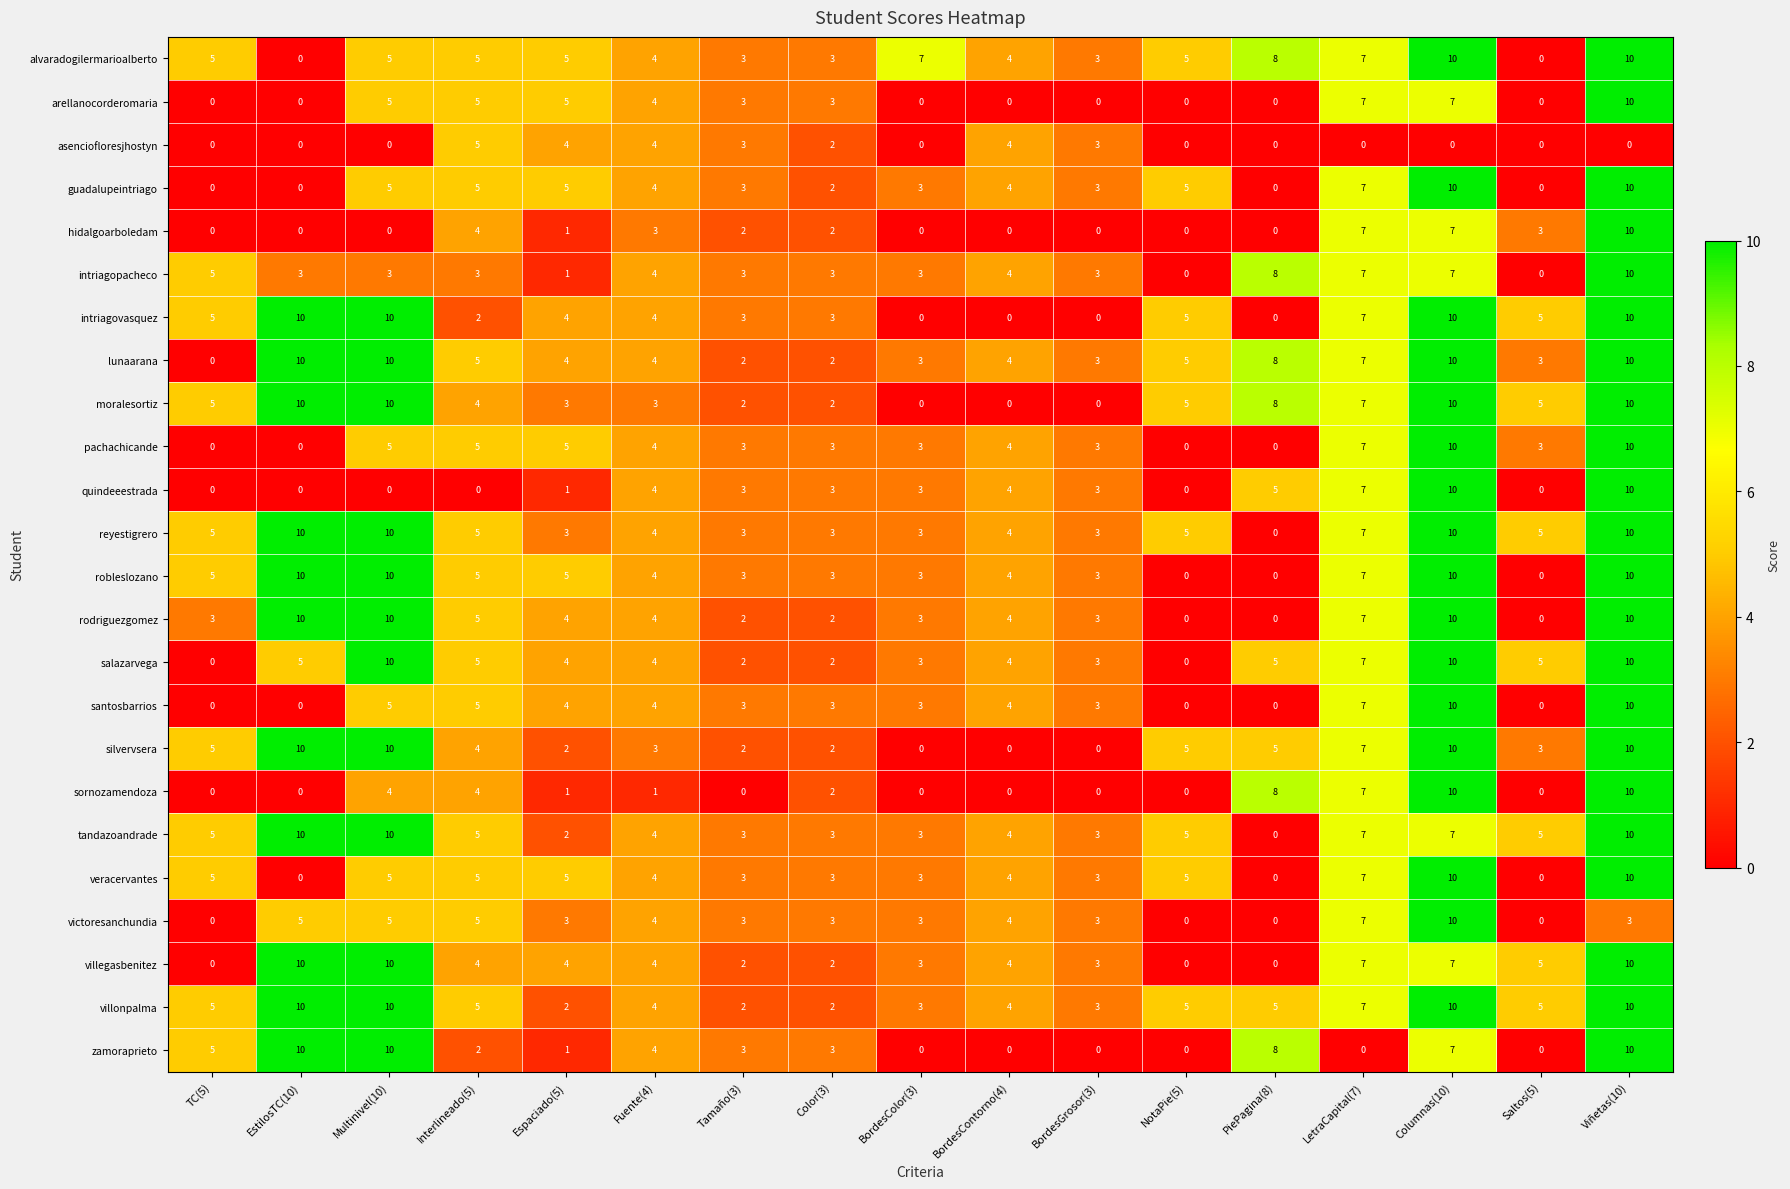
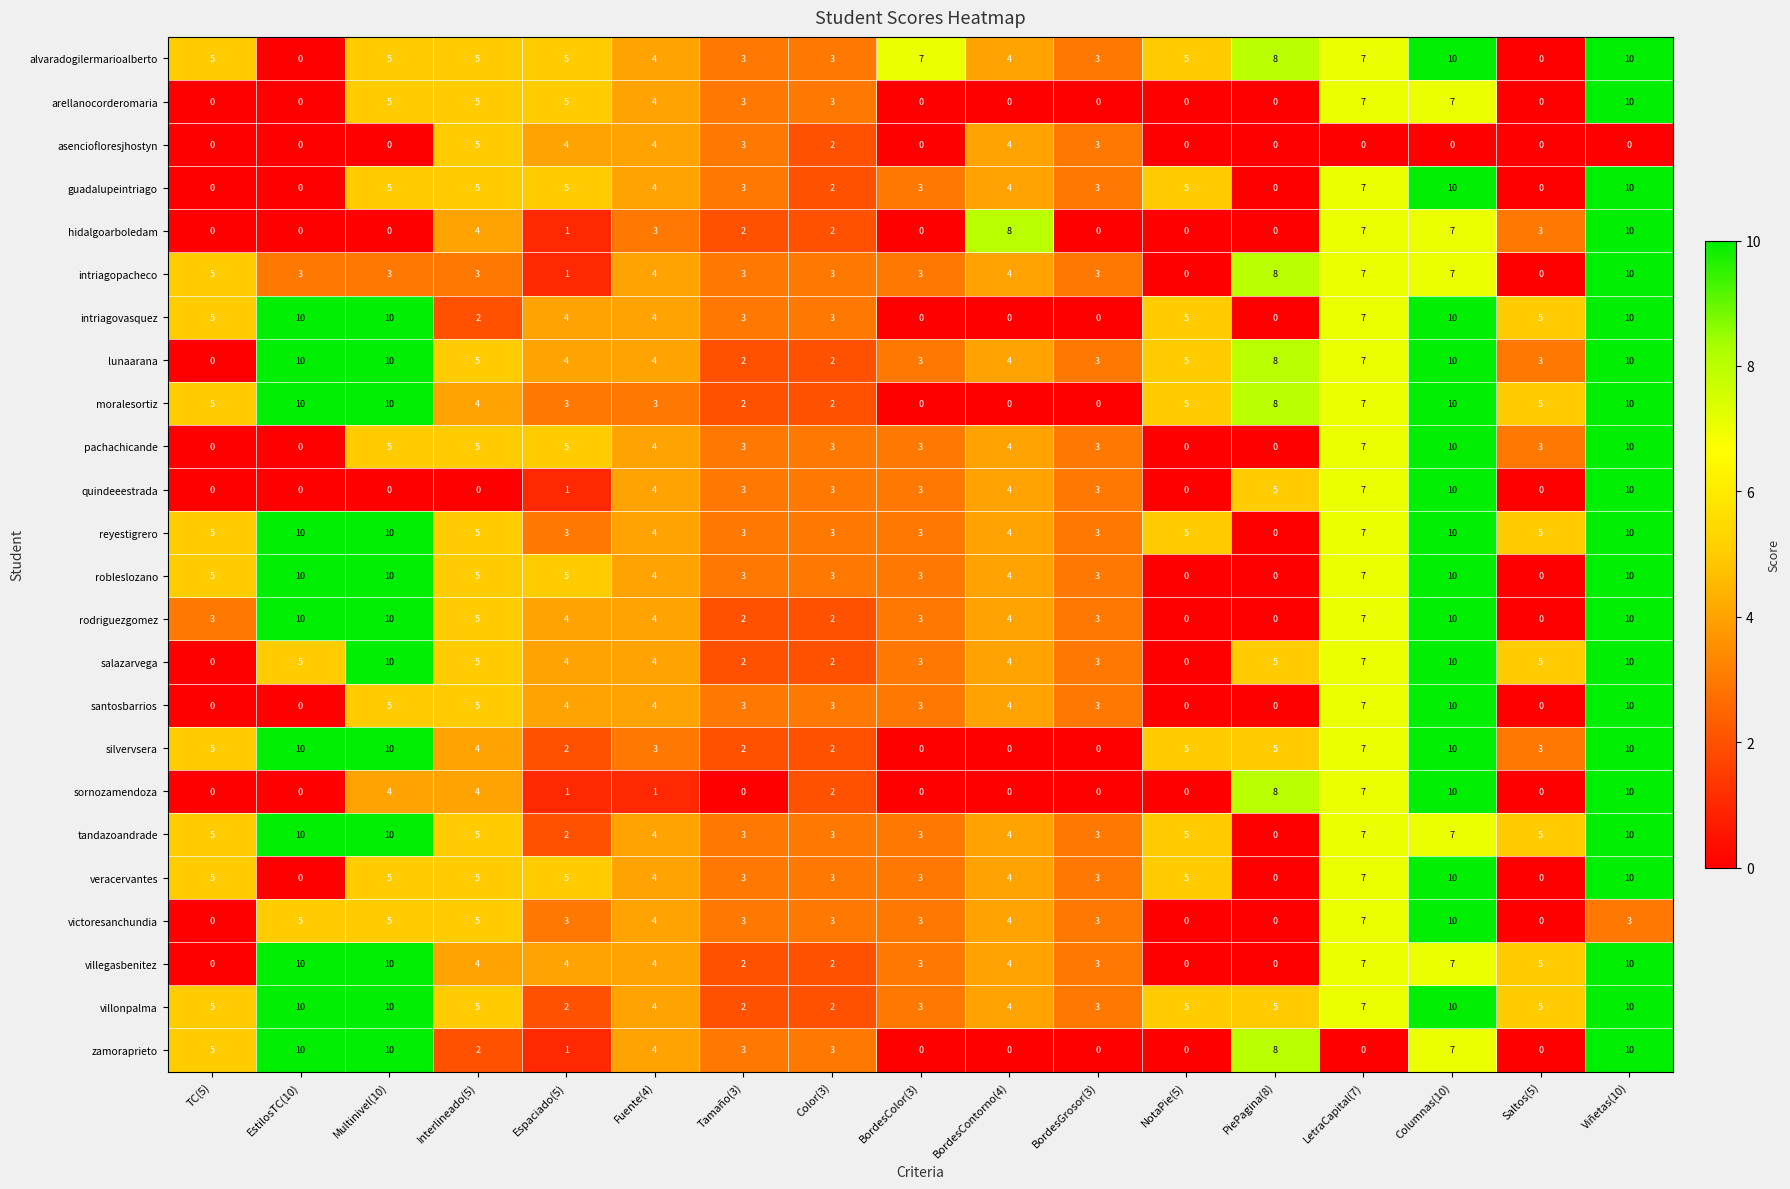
hidalgoarboledam, BordesContorno(4): 0 -> 8
